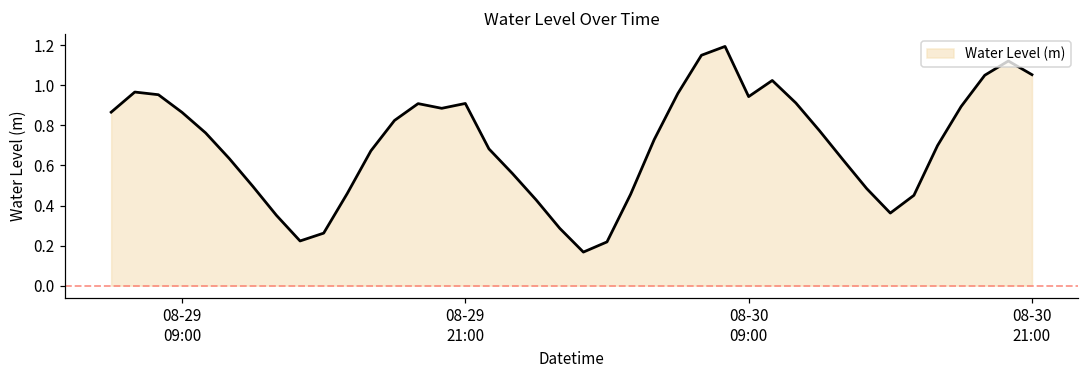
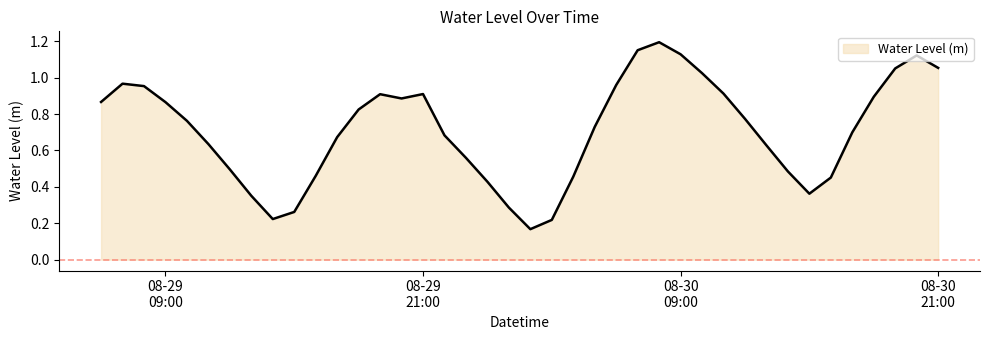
08-30 09:00: 0.94 -> 1.13
